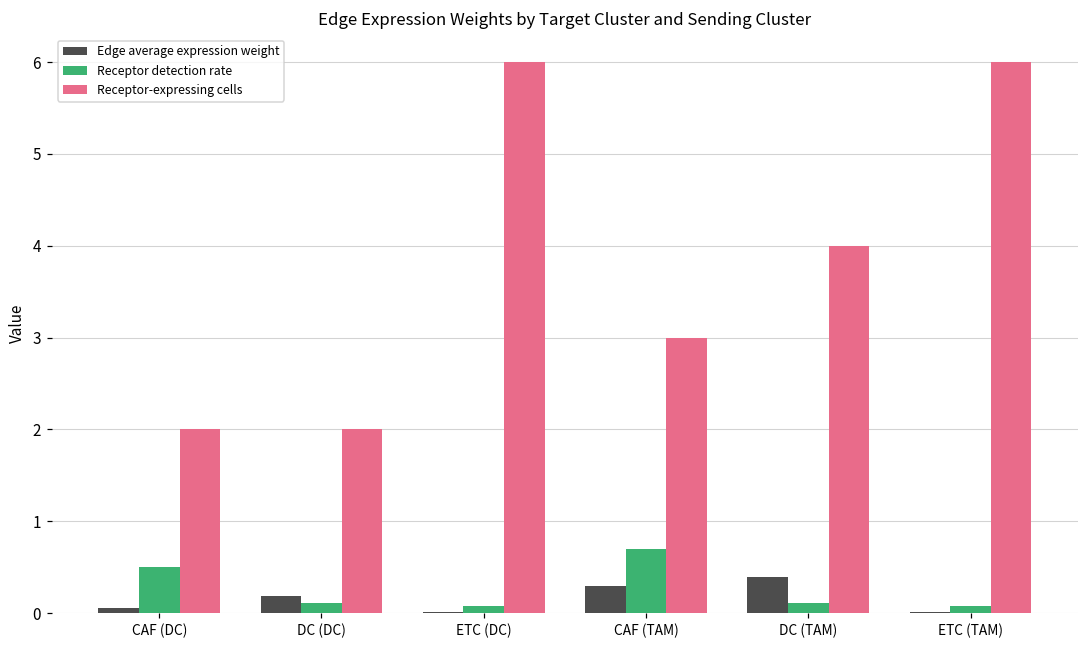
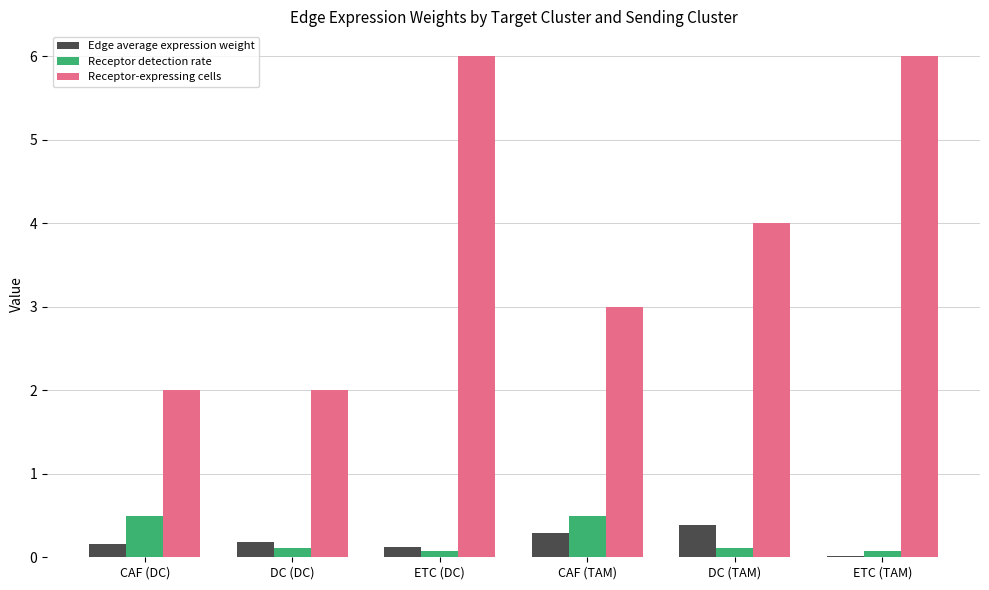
Edge average expression weight, CAF (DC): 0.1 -> 0.2
Edge average expression weight, ETC (DC): 0.0 -> 0.1
Receptor detection rate, CAF (TAM): 0.7 -> 0.5
